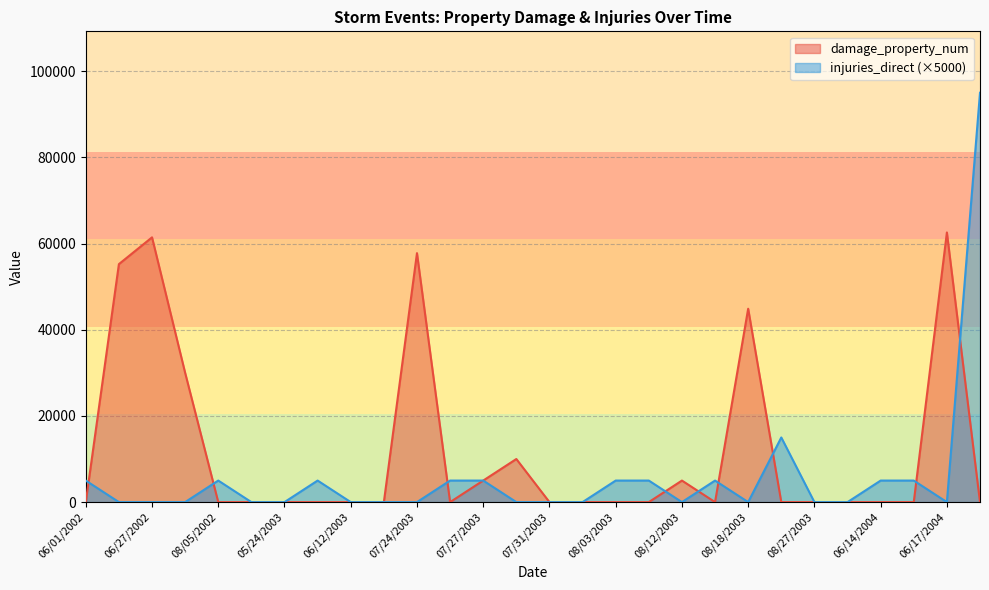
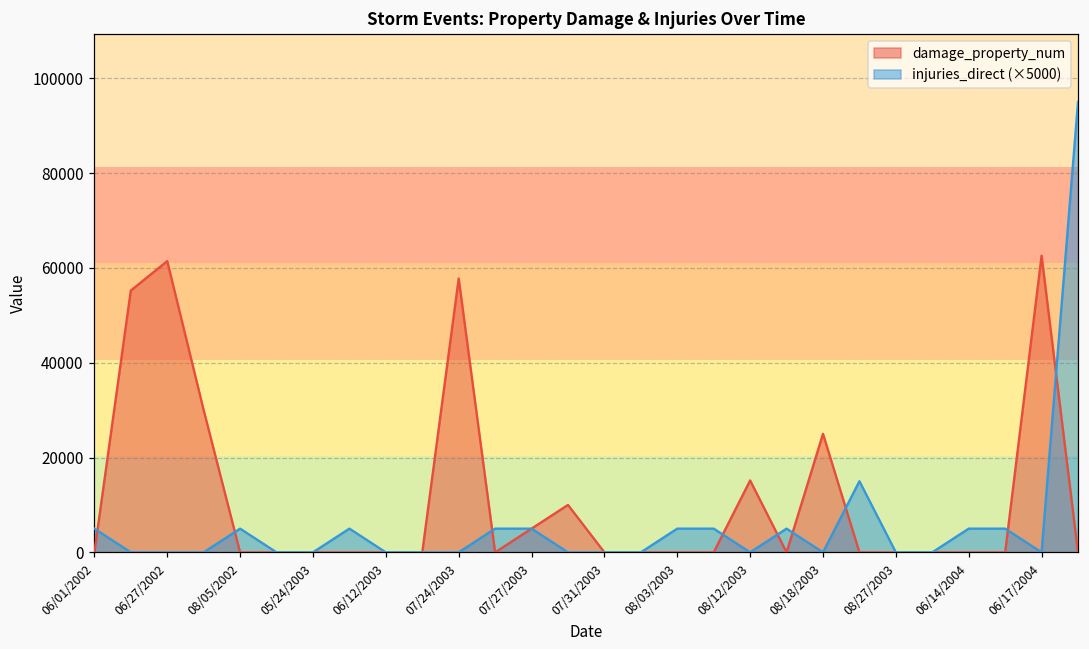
damage_property_num, 08/12/2003: 5000 -> 15000
damage_property_num, 08/18/2003: 45000 -> 25000
